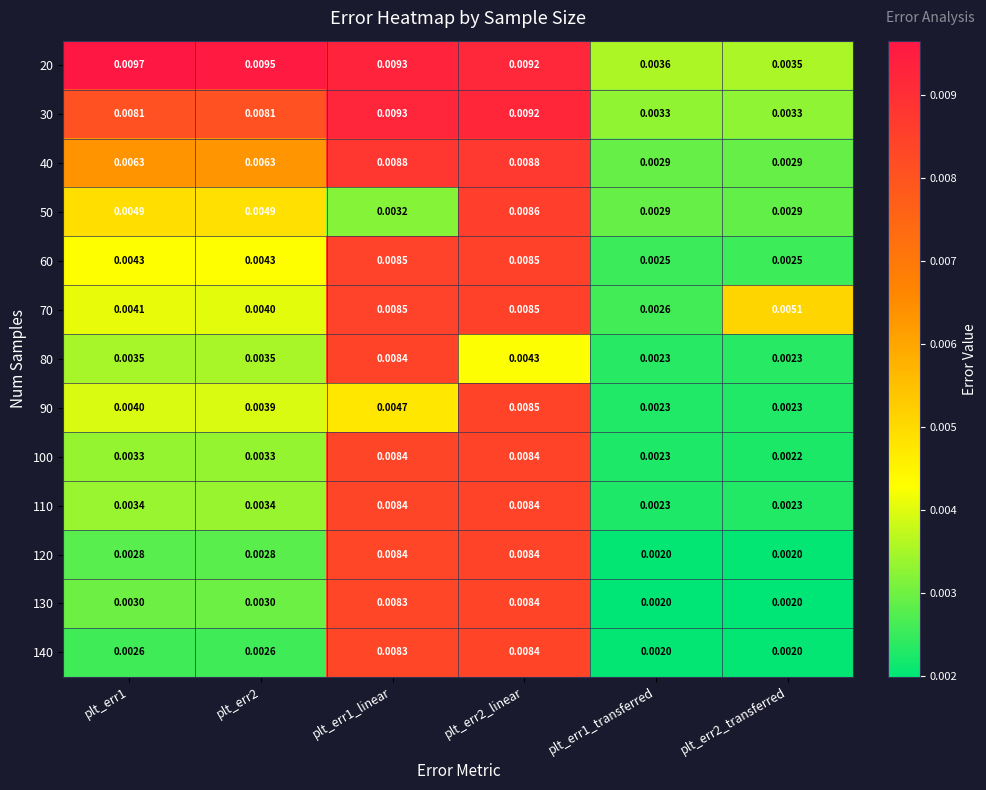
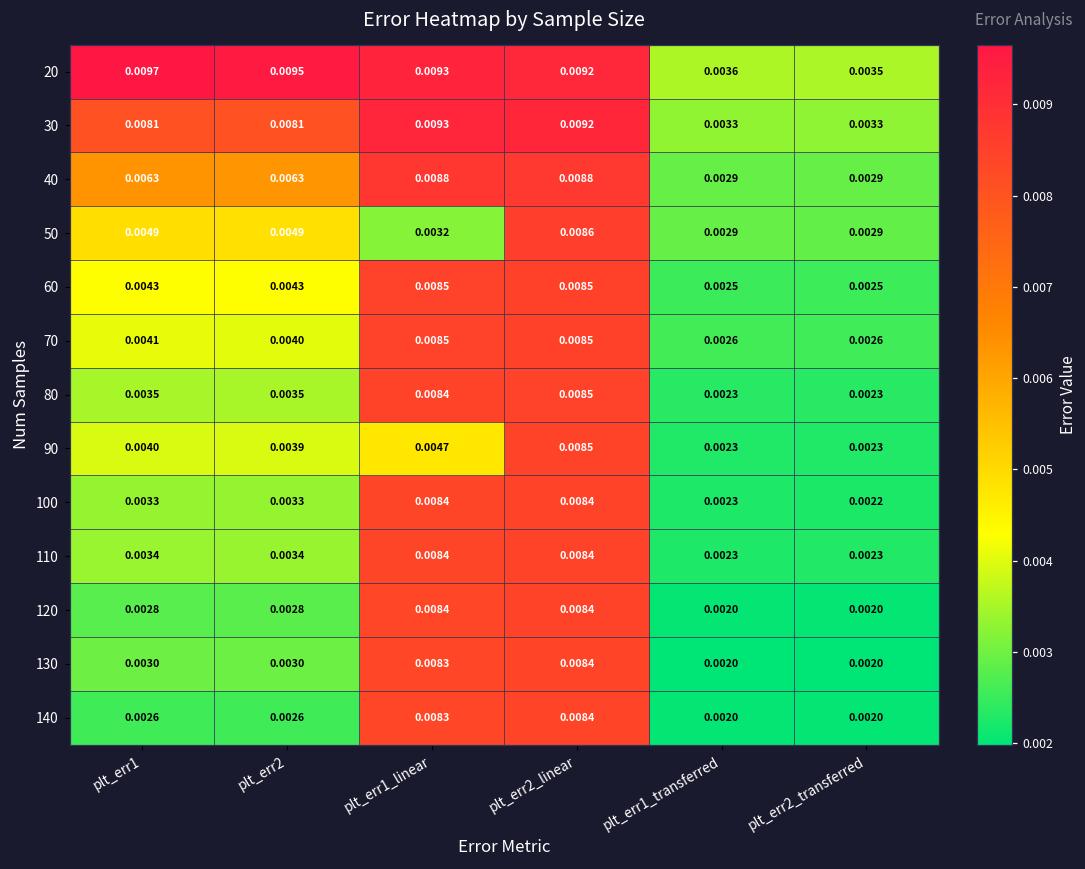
70, plt_err2_transferred: 0.0051 -> 0.0026
80, plt_err2_linear: 0.0043 -> 0.0085
